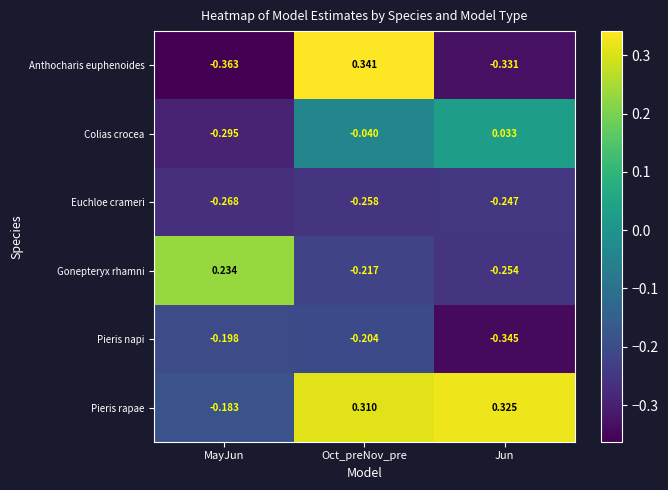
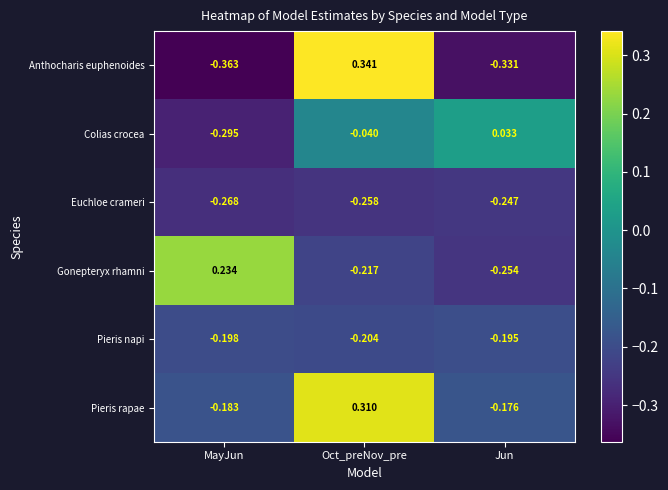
Pieris napi, Jun: -0.345 -> -0.195
Pieris rapae, Jun: 0.325 -> -0.176
